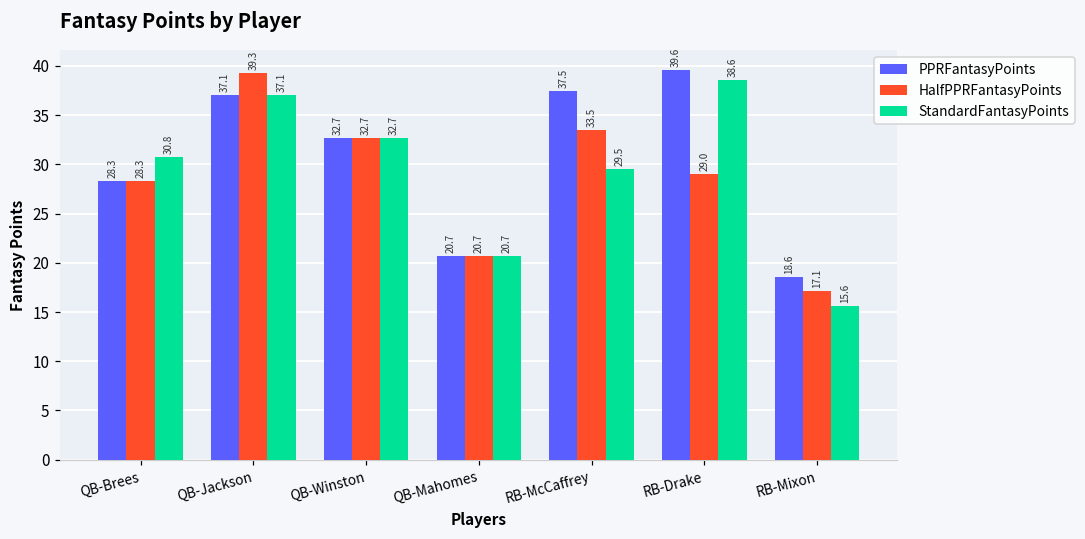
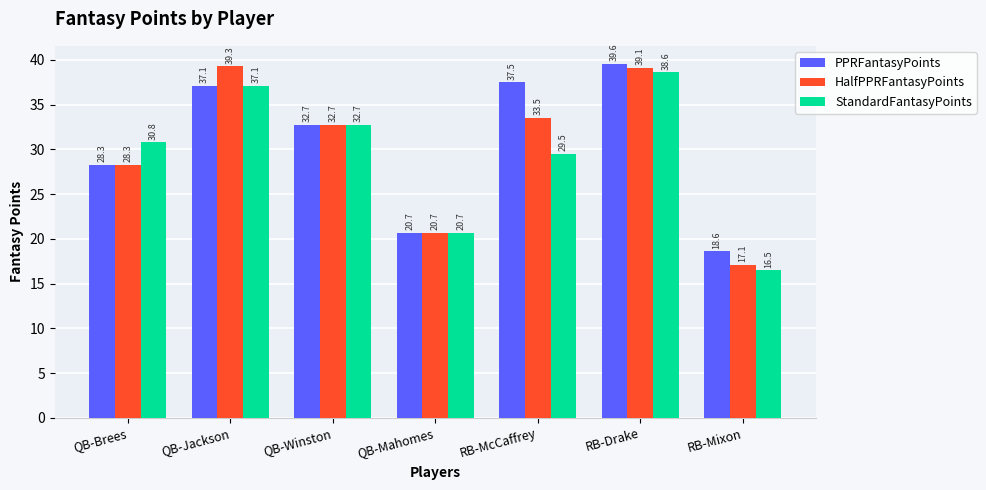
HalfPPRFantasyPoints, RB-Drake: 29.0 -> 39.1
StandardFantasyPoints, RB-Mixon: 15.6 -> 16.5
